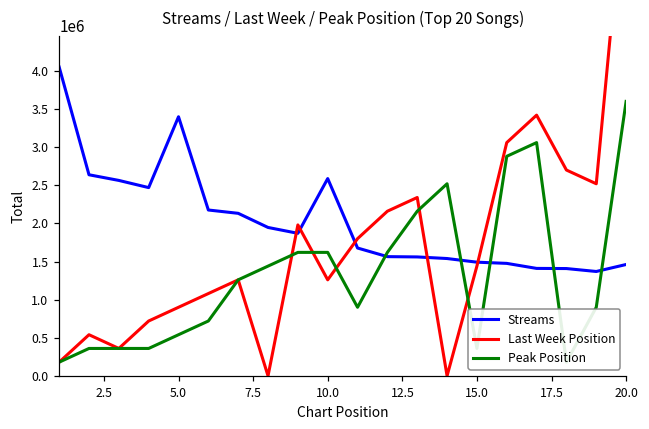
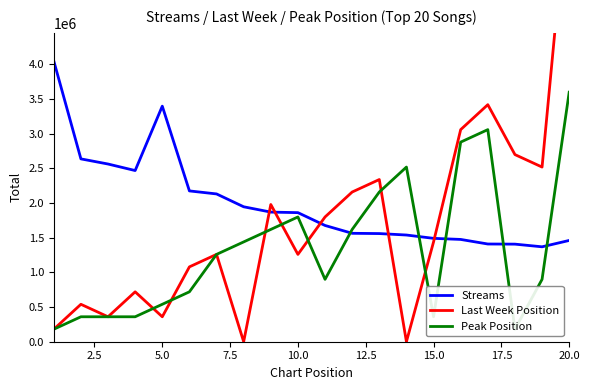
Last Week Position, 5.0: 900000 -> 400000
Streams, 10.0: 2600000 -> 1900000
Peak Position, 10.0: 1600000 -> 1800000
